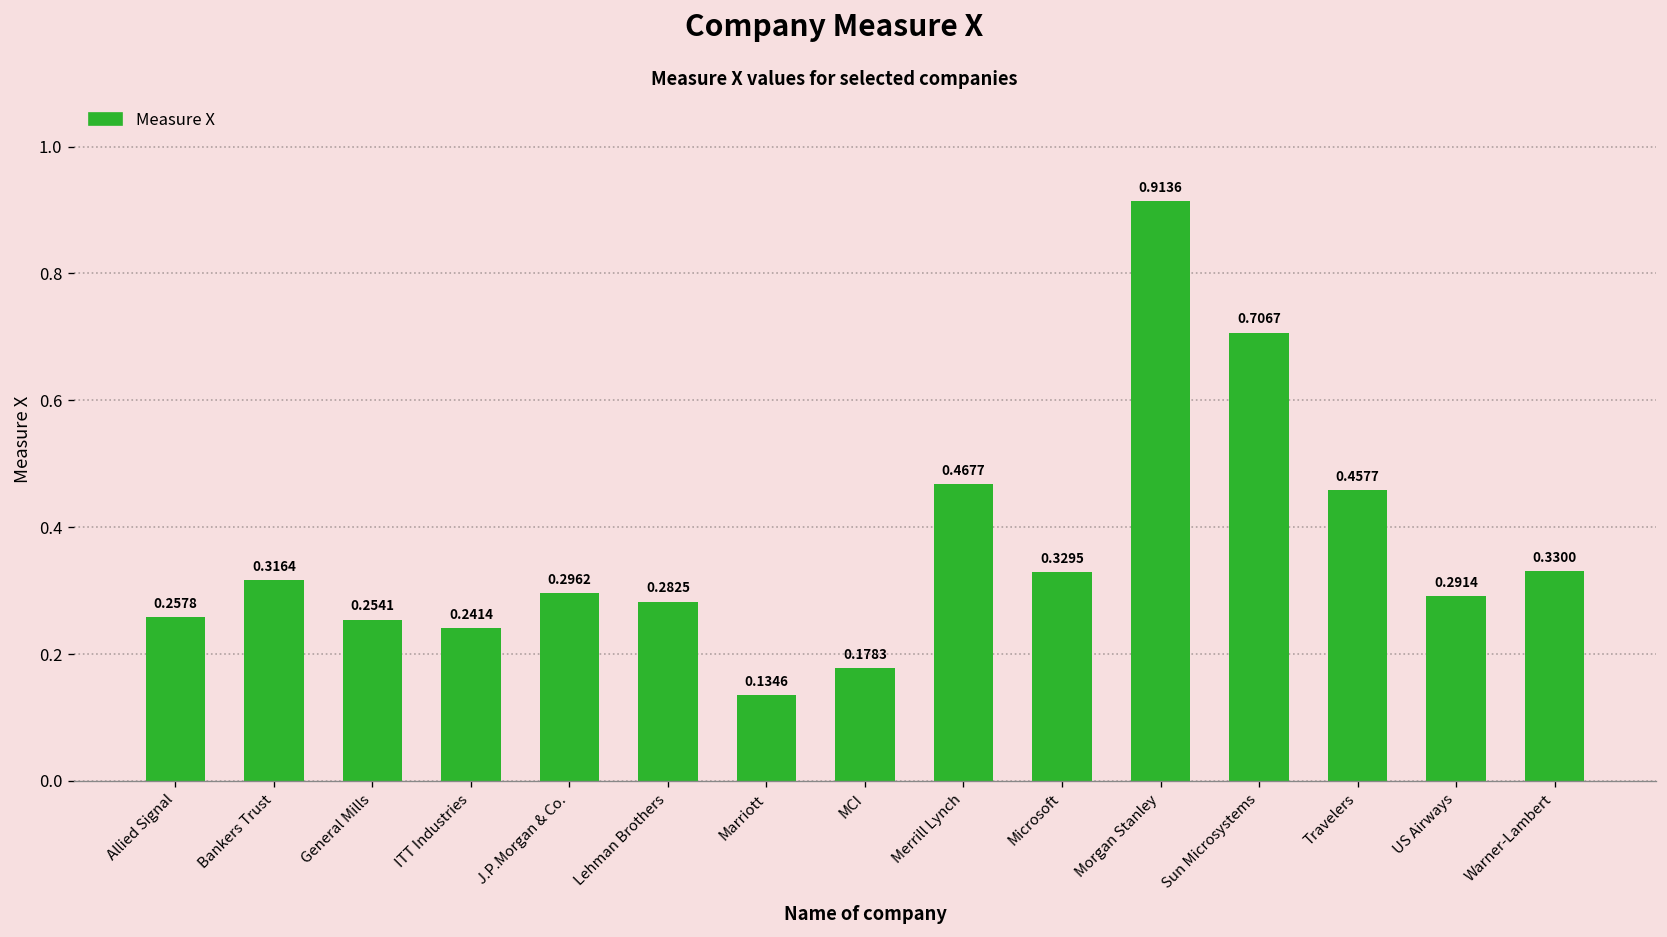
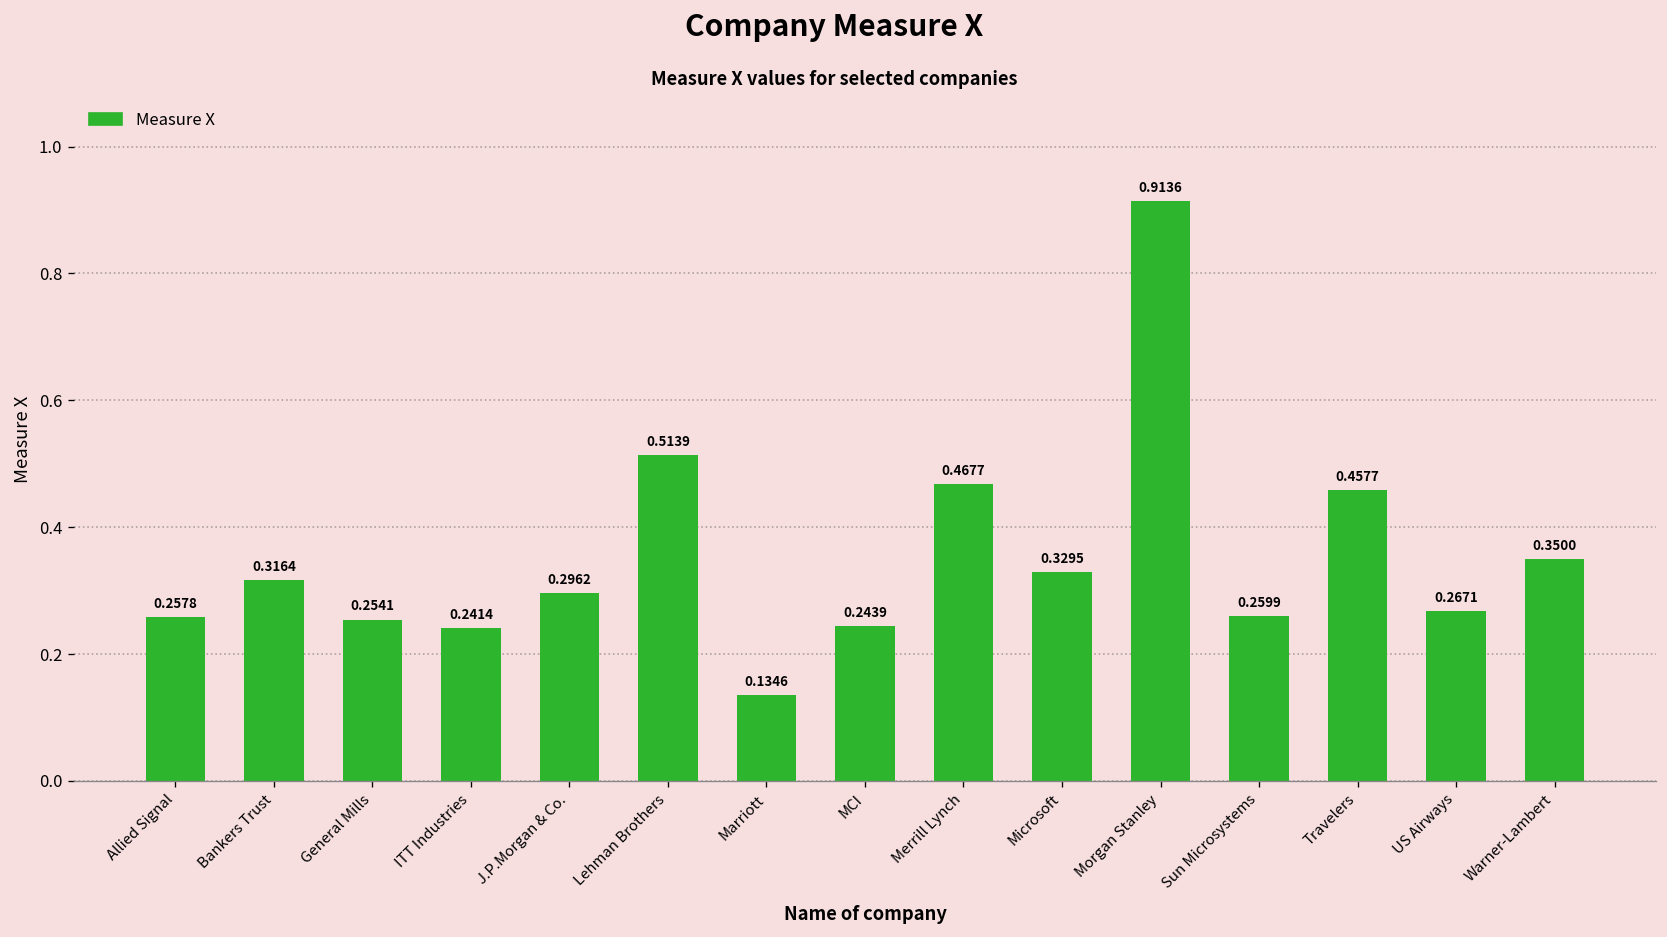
Lehman Brothers: 0.2825 -> 0.5139
MCI: 0.1783 -> 0.2439
Sun Microsystems: 0.7067 -> 0.2599
US Airways: 0.2914 -> 0.2671
Warner-Lambert: 0.3300 -> 0.3500
